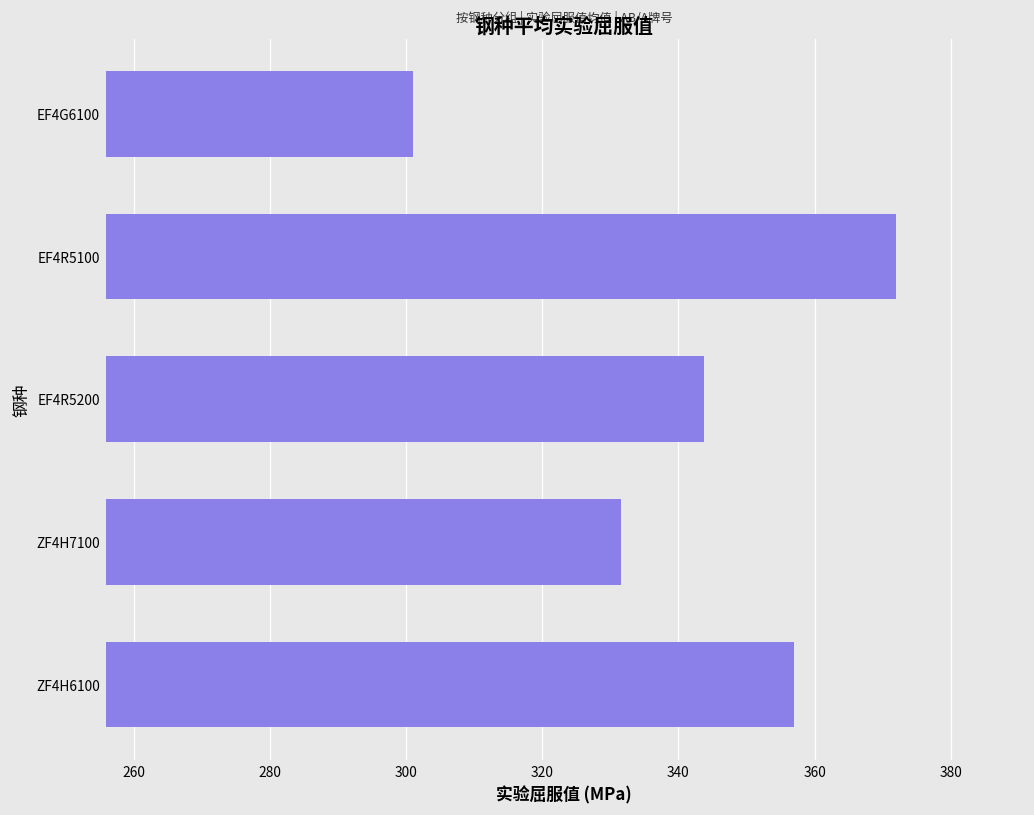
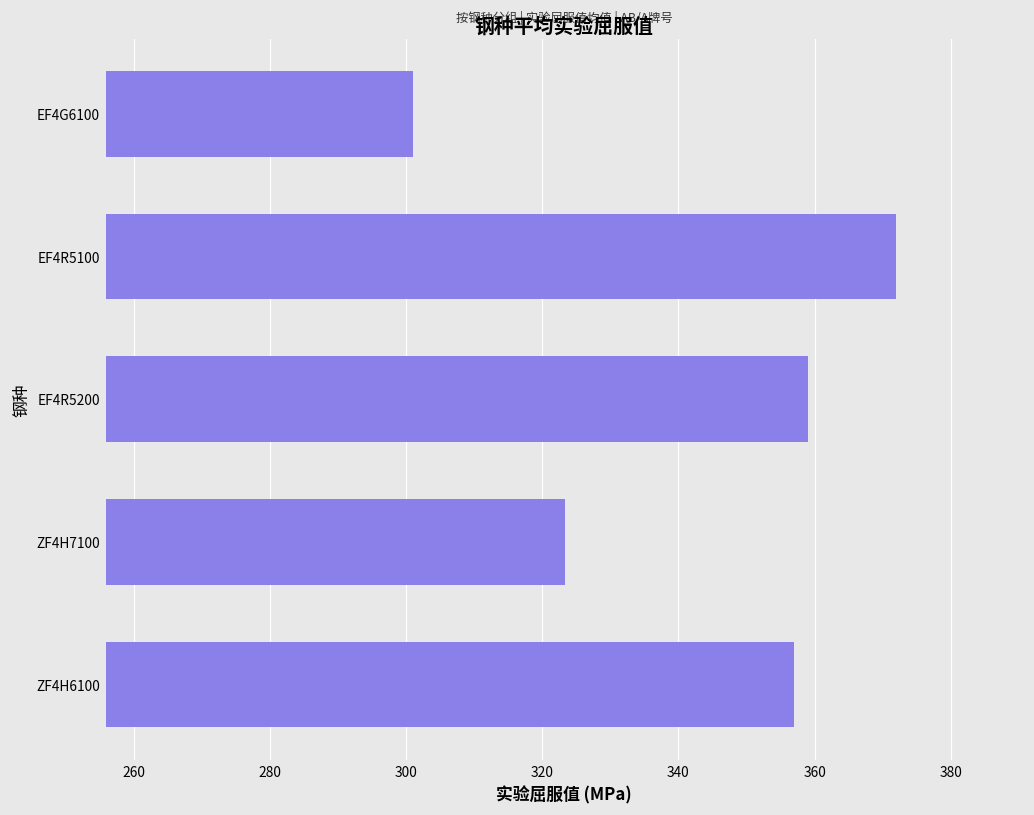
EF4R5200: 344 -> 359
ZF4H7100: 332 -> 323
